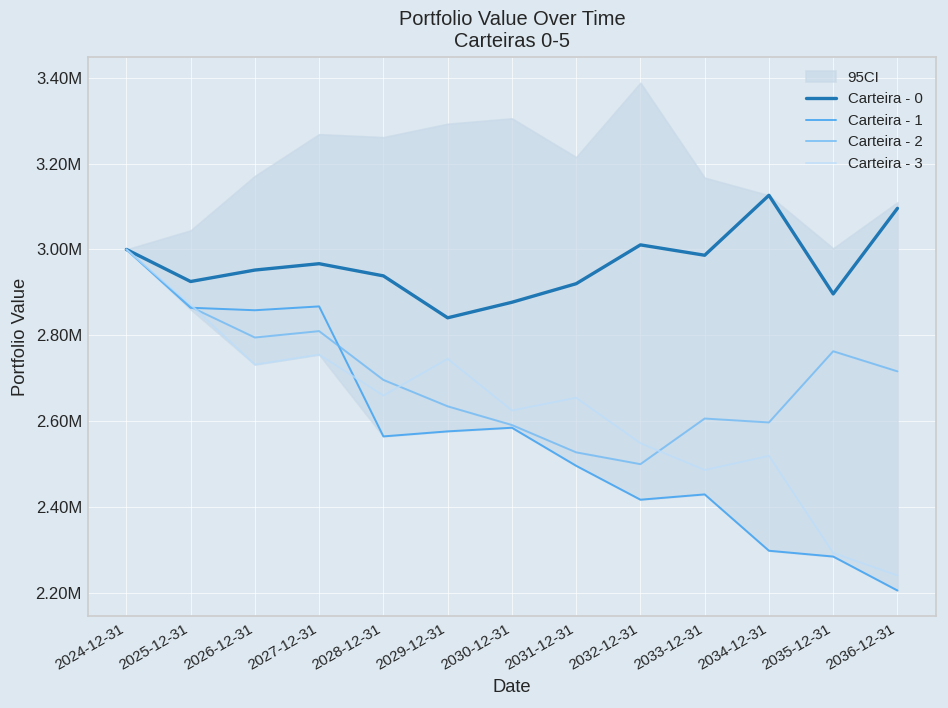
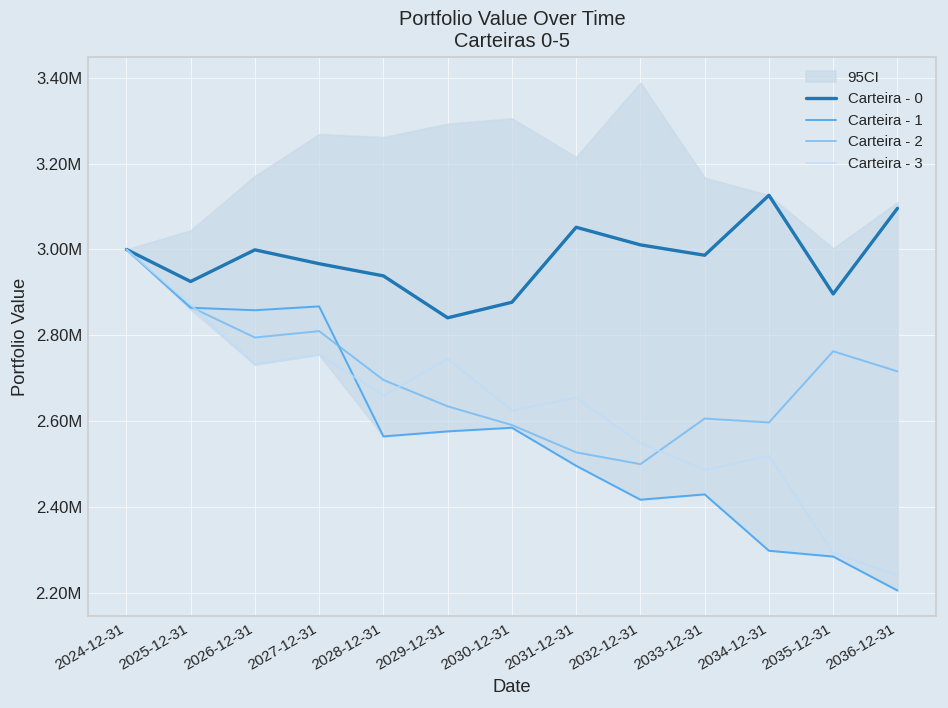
Carteira - 0, 2026-12-31: 2950000 -> 3000000
Carteira - 0, 2031-12-31: 2920000 -> 3050000
